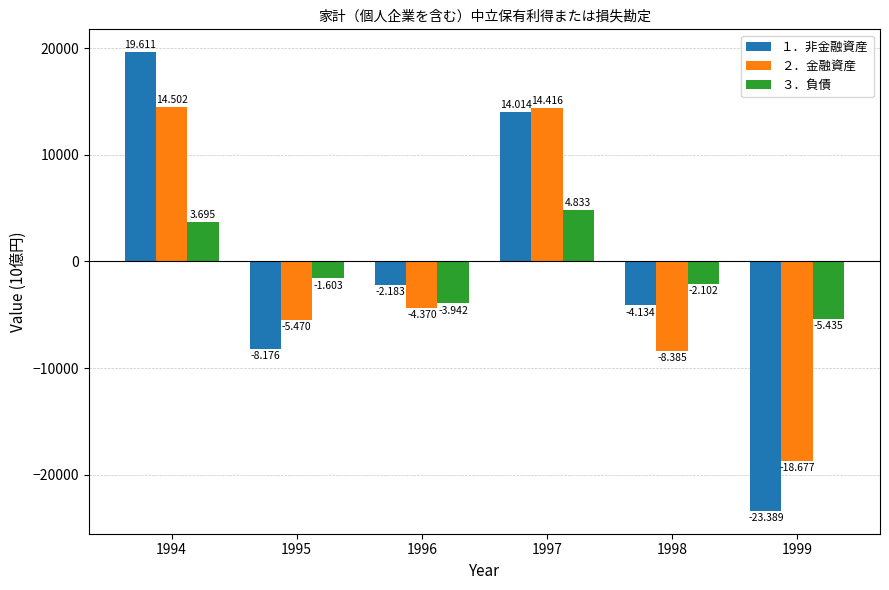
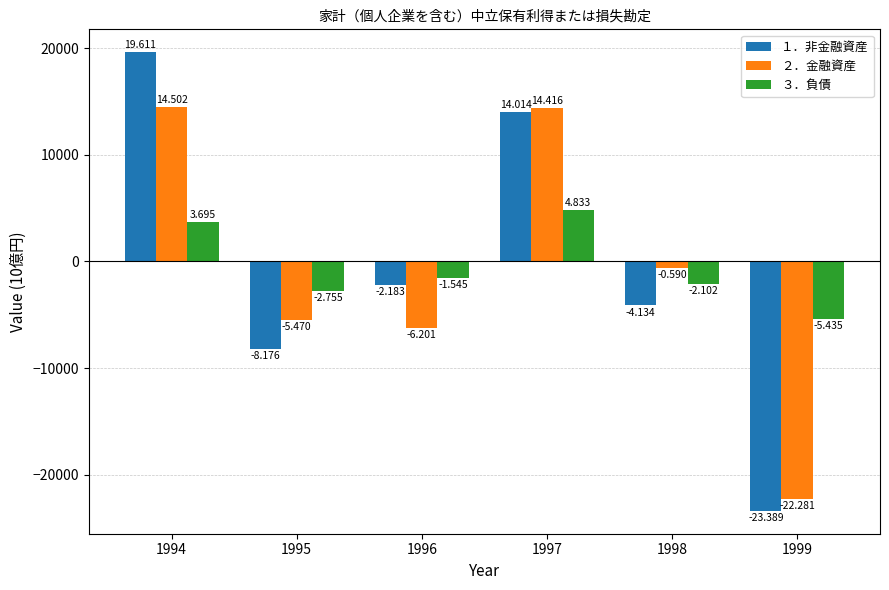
３．負債, 1995: -1.603 -> -2.755
２．金融資産, 1996: -4.370 -> -6.201
３．負債, 1996: -3.942 -> -1.545
２．金融資産, 1998: -8.385 -> -0.590
２．金融資産, 1999: -18.677 -> -22.281
